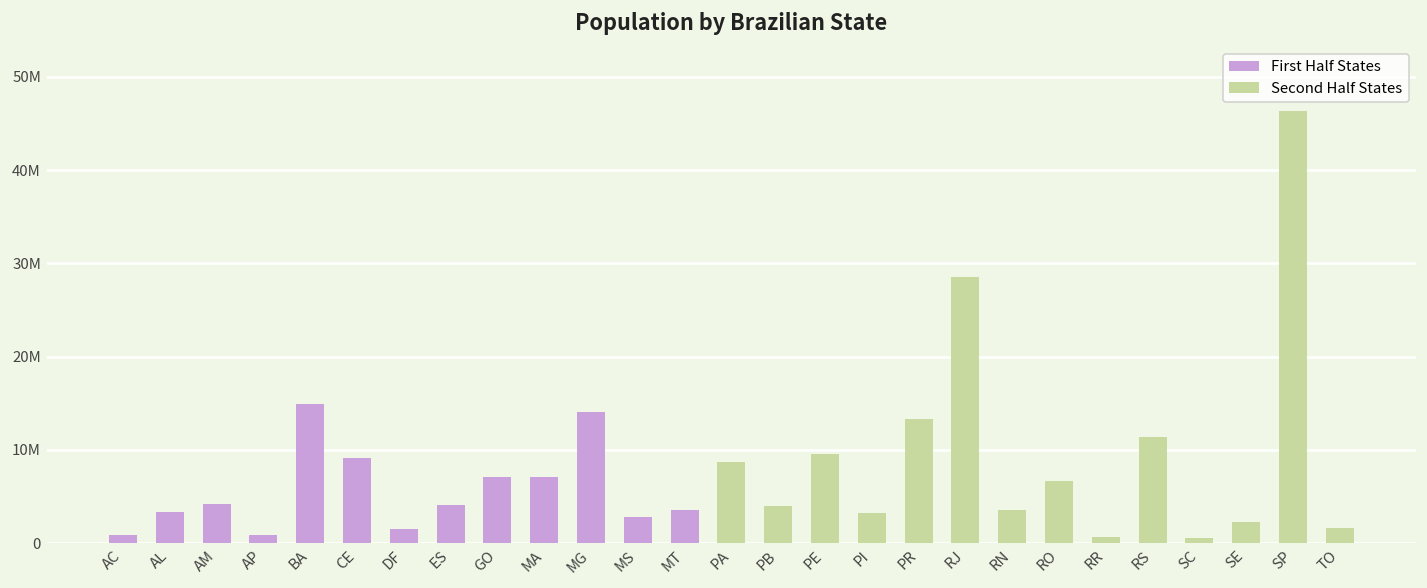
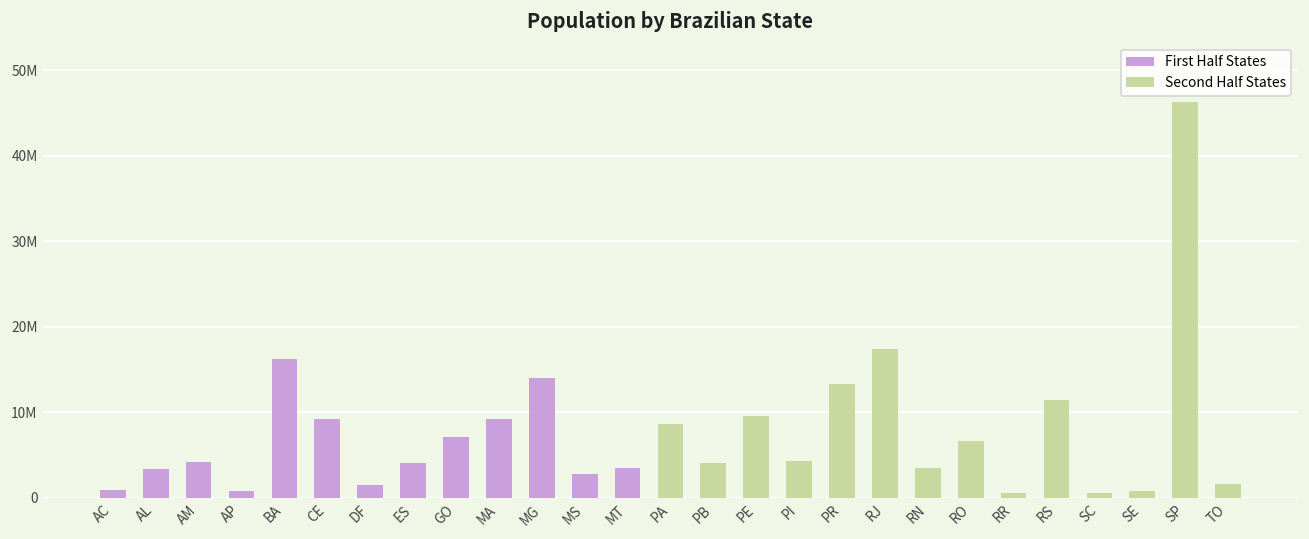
First Half States, BA: 15000000 -> 16000000
First Half States, MA: 7000000 -> 9000000
Second Half States, PI: 3000000 -> 4000000
Second Half States, RJ: 29000000 -> 17000000
Second Half States, SE: 2000000 -> 1000000
